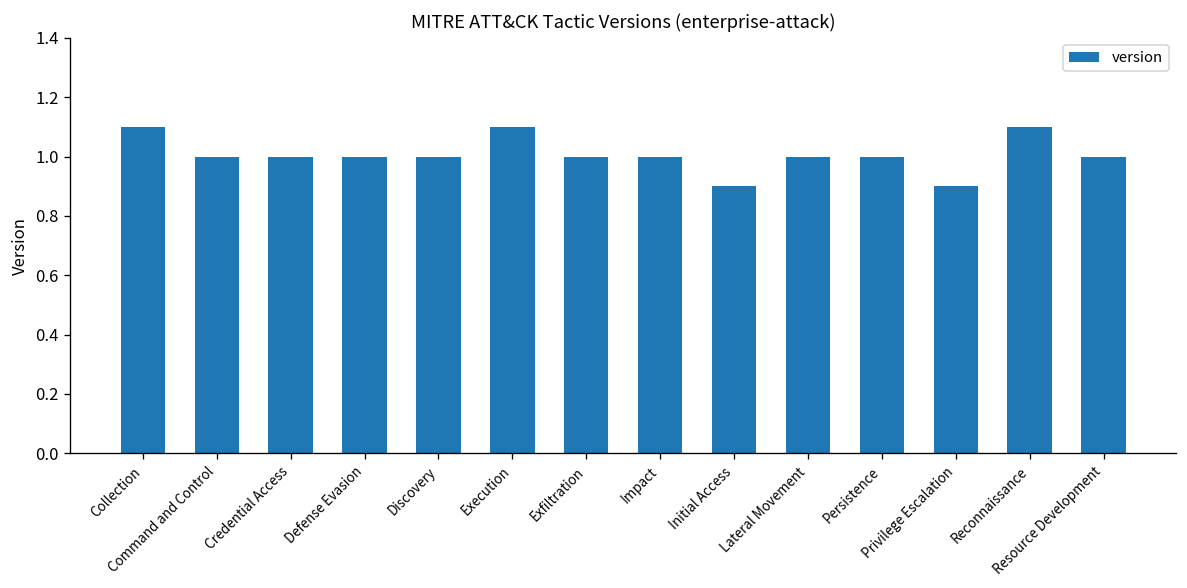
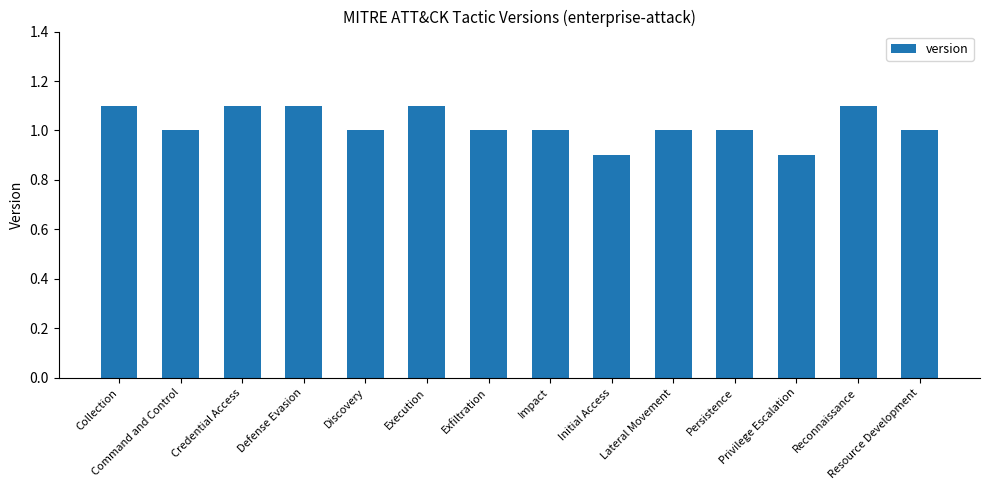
Credential Access: 1.0 -> 1.1
Defense Evasion: 1.0 -> 1.1
